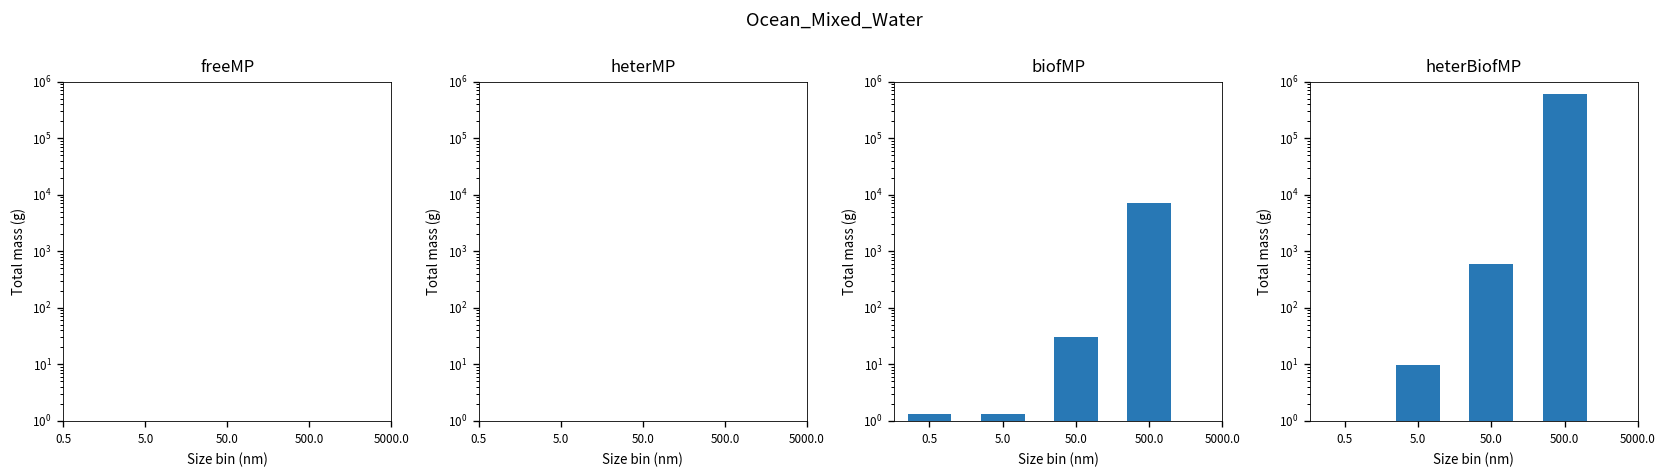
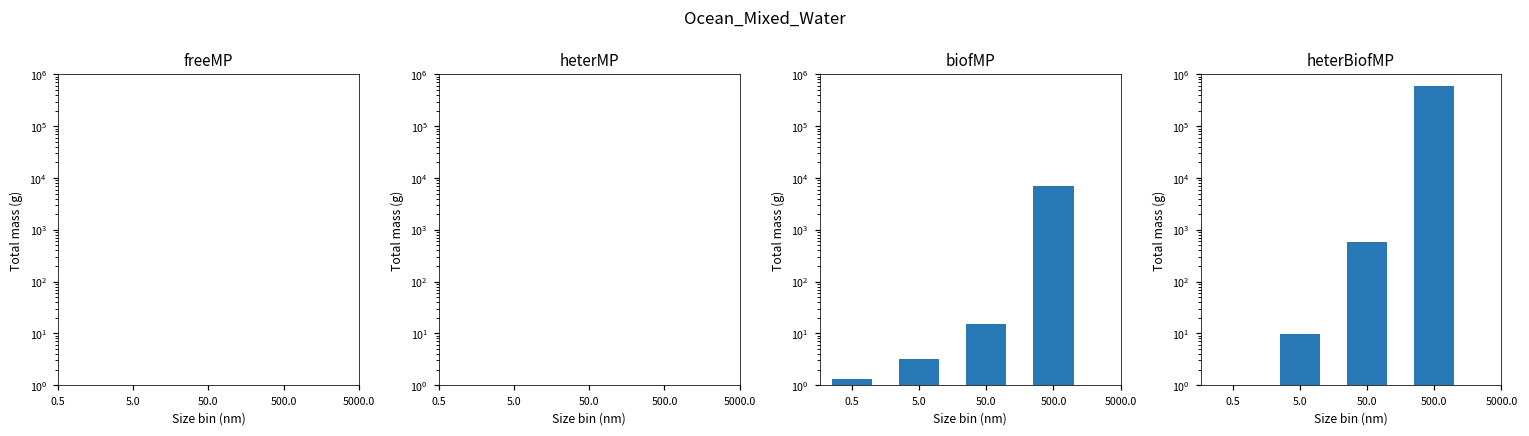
biofMP, 5.0: 1.3 -> 3
biofMP, 50.0: 30 -> 15
